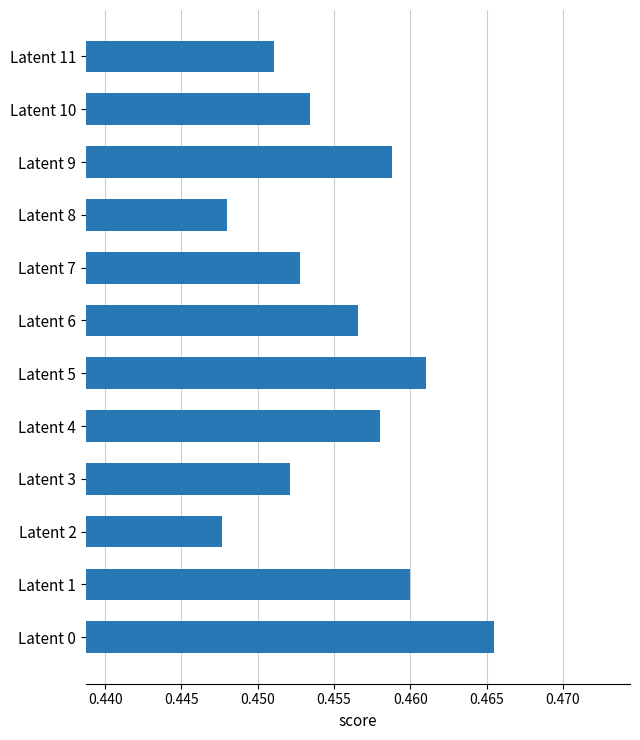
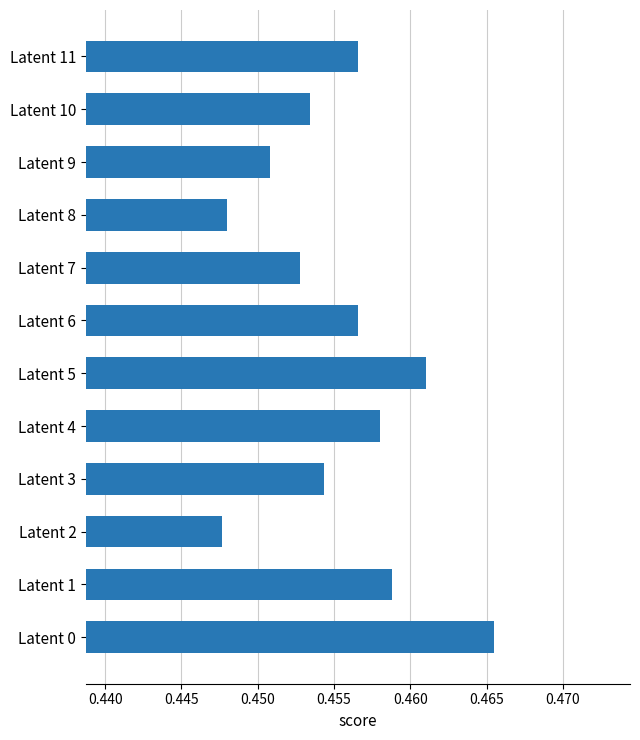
Latent 11: 0.4510 -> 0.4566
Latent 9: 0.4588 -> 0.4508
Latent 3: 0.4521 -> 0.4543
Latent 1: 0.4600 -> 0.4588
